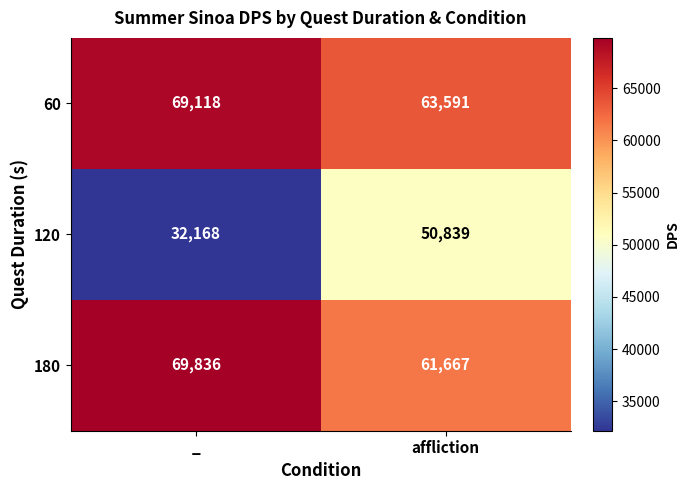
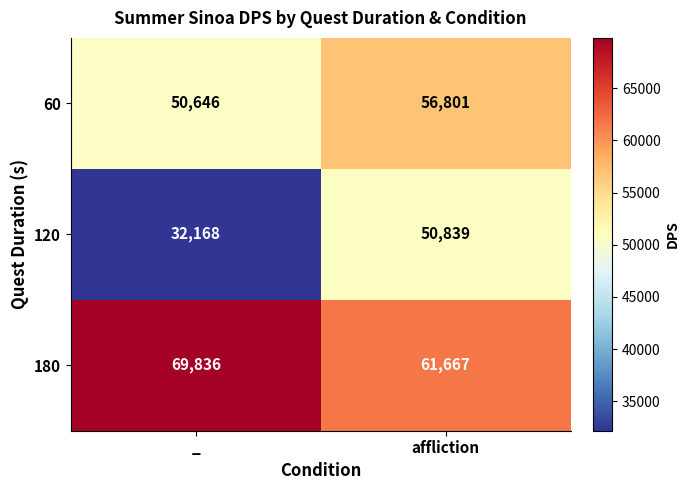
60, _: 69,118 -> 50,646
60, affliction: 63,591 -> 56,801
